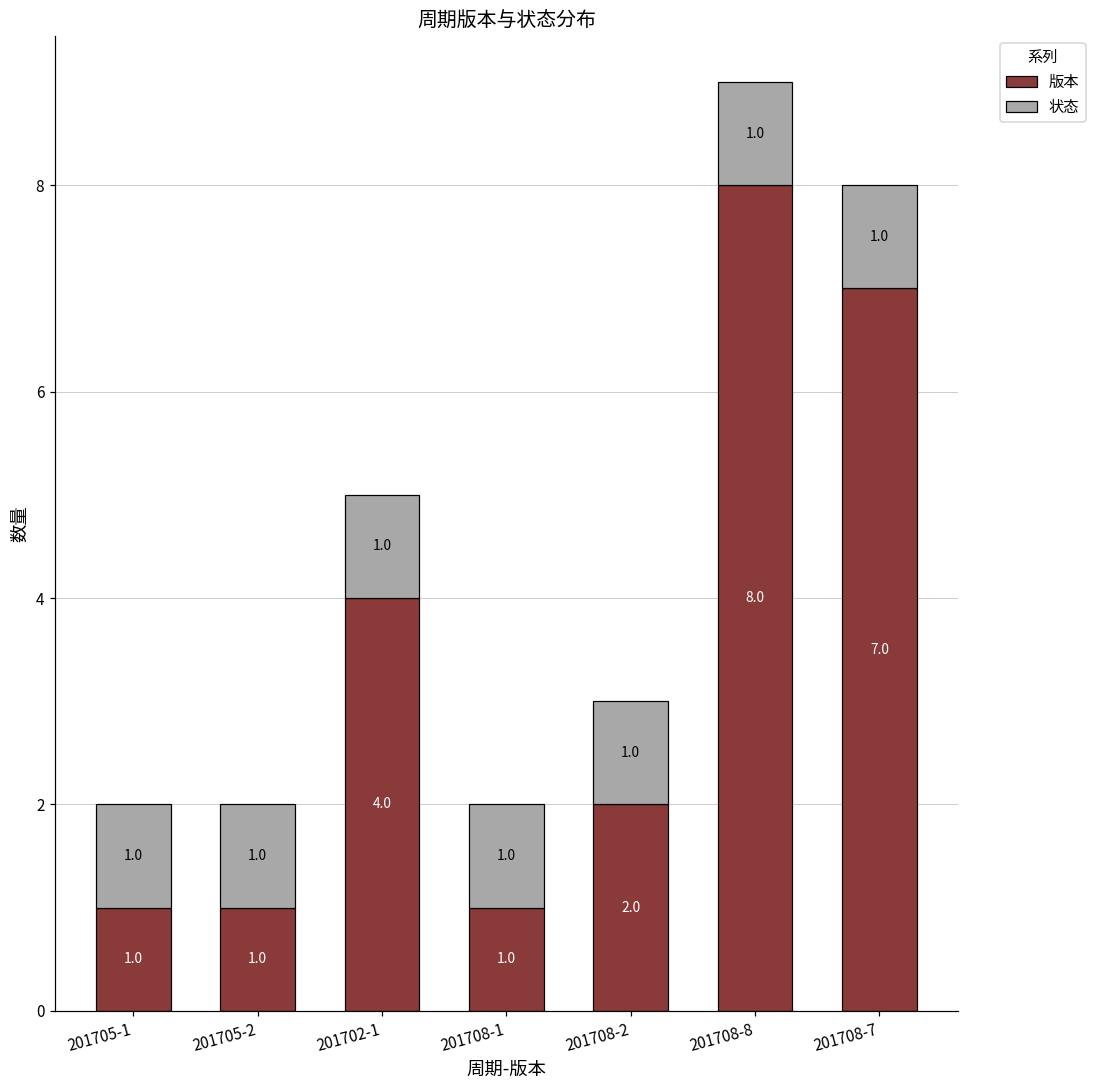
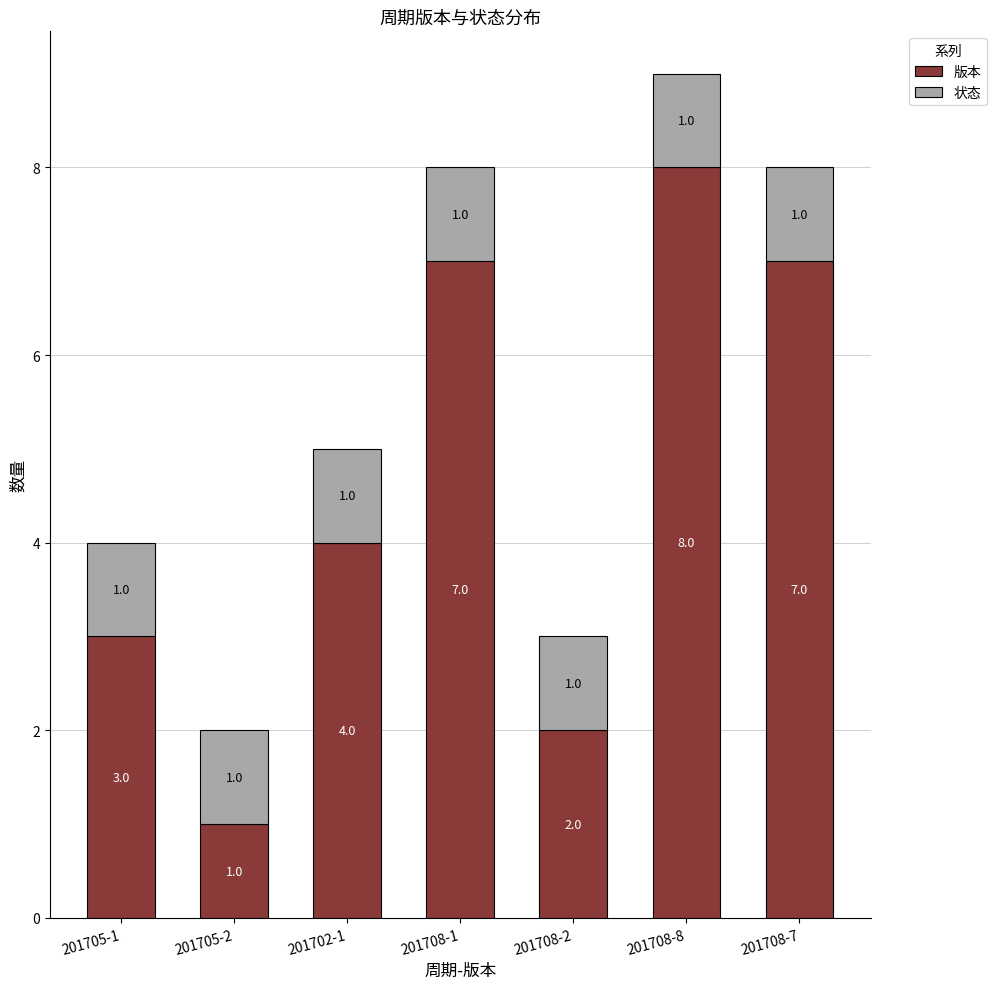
版本, 201705-1: 1.0 -> 3.0
版本, 201708-1: 1.0 -> 7.0
